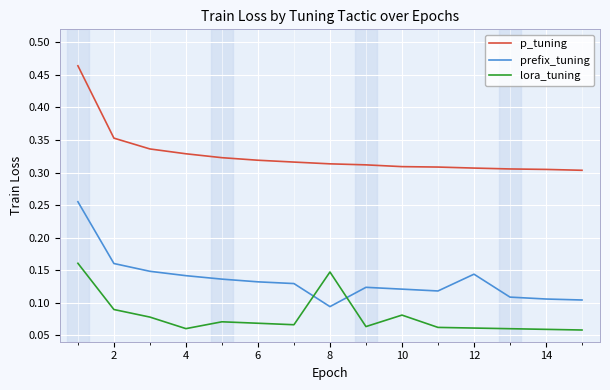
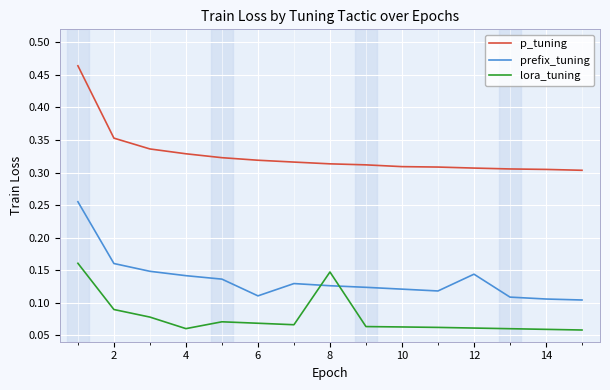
prefix_tuning, 6: 0.13 -> 0.11
prefix_tuning, 8: 0.09 -> 0.13
lora_tuning, 10: 0.08 -> 0.06
